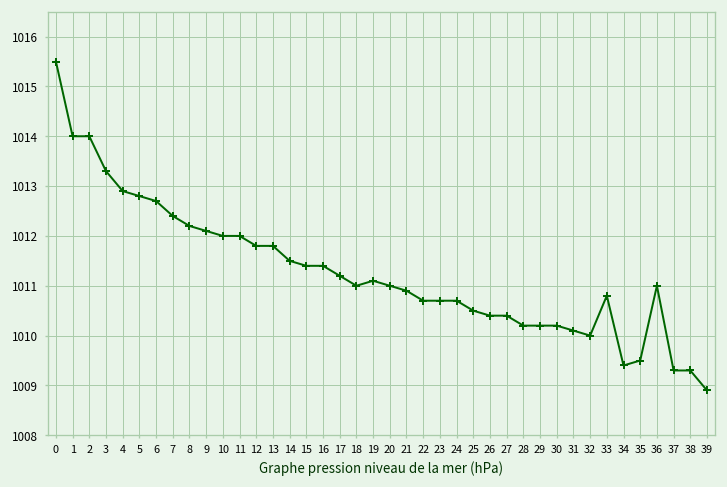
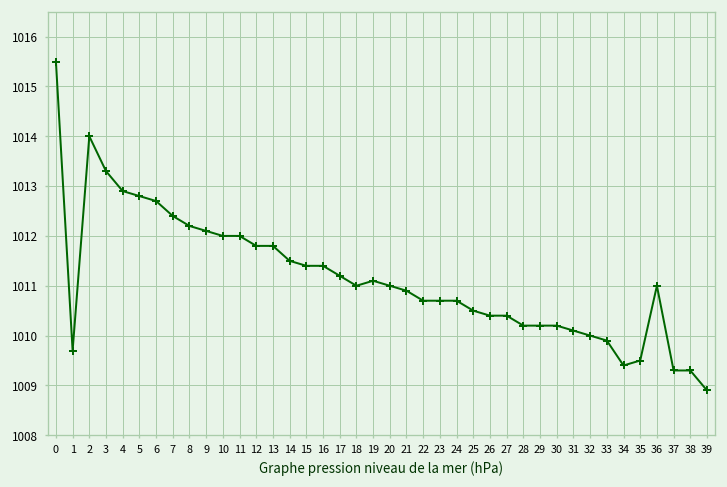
1: 1014.0 -> 1009.7
33: 1010.8 -> 1009.9
